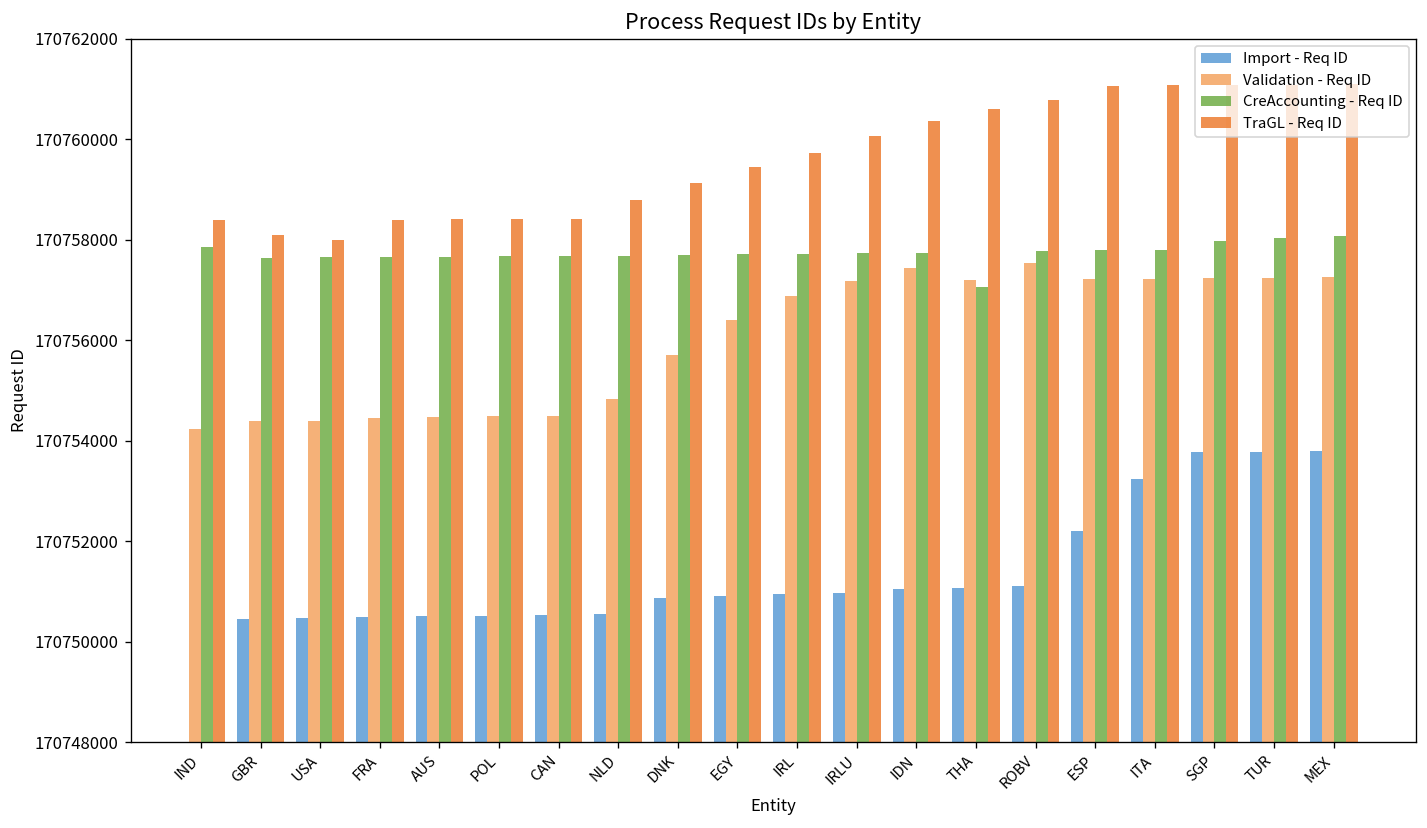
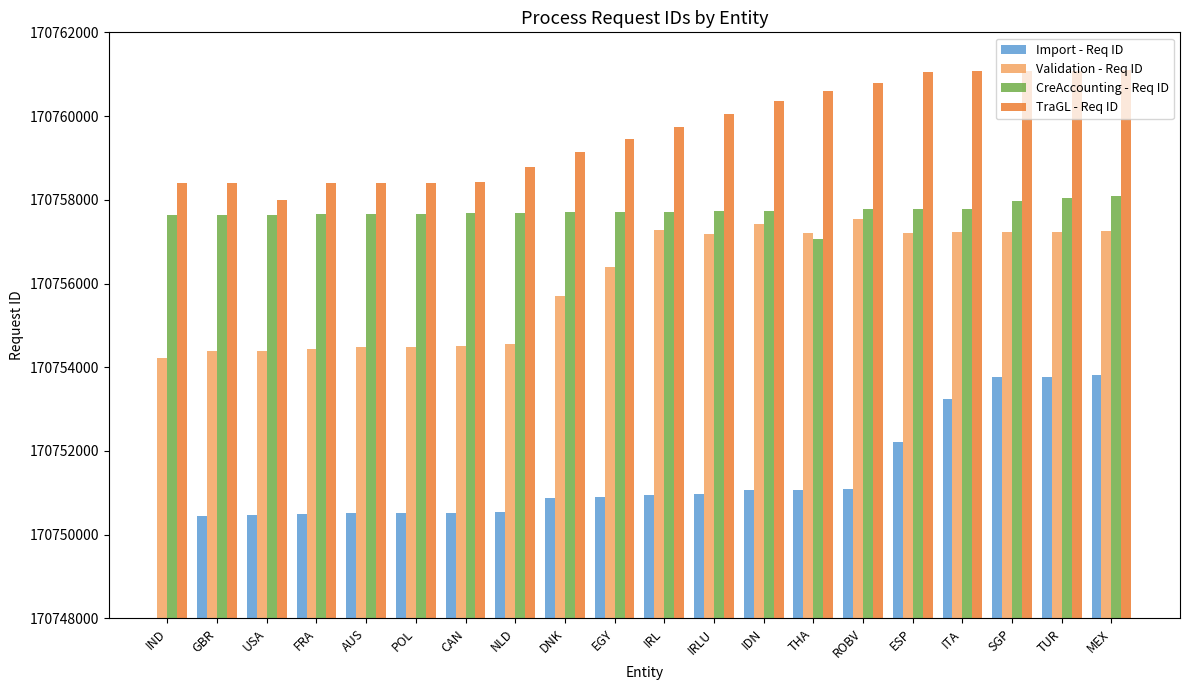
CreAccounting - Req ID, IND: 170757900 -> 170757600
TraGL - Req ID, GBR: 170758100 -> 170758400
Validation - Req ID, NLD: 170754800 -> 170754600
Validation - Req ID, IRL: 170756900 -> 170757300
